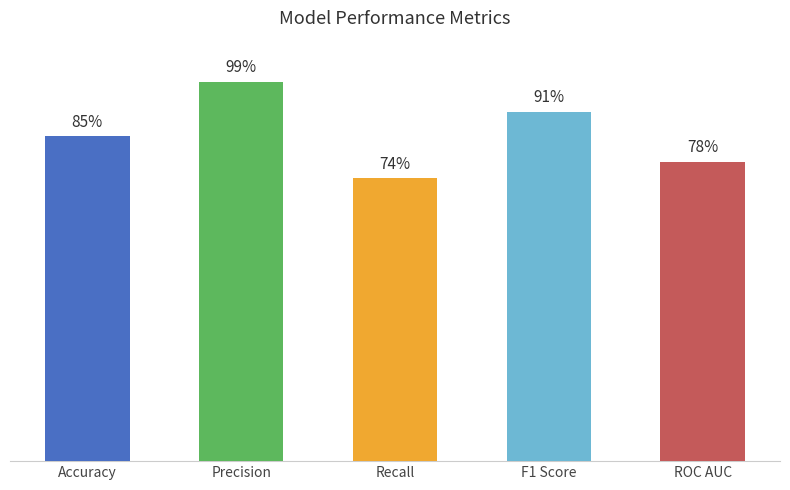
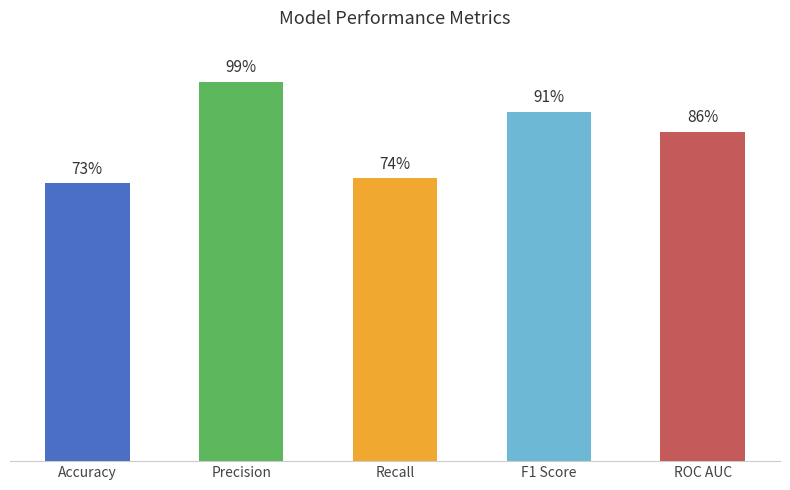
Accuracy: 85% -> 73%
ROC AUC: 78% -> 86%
